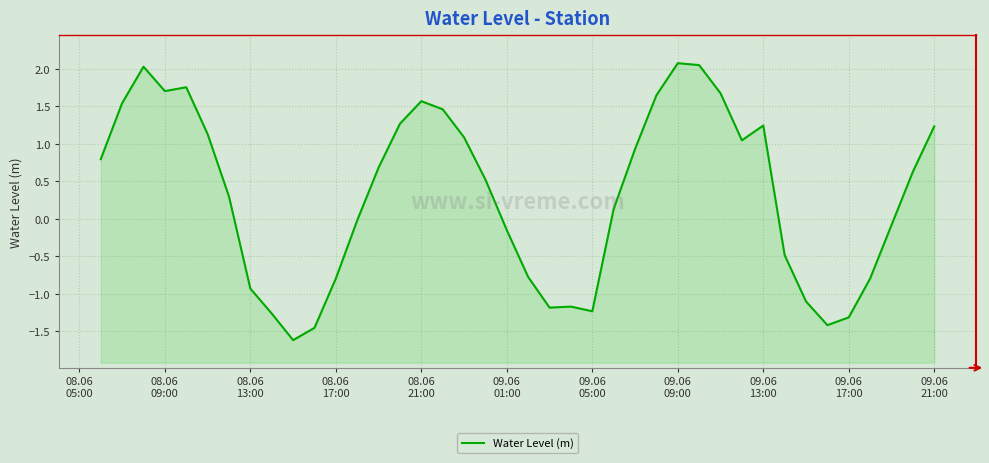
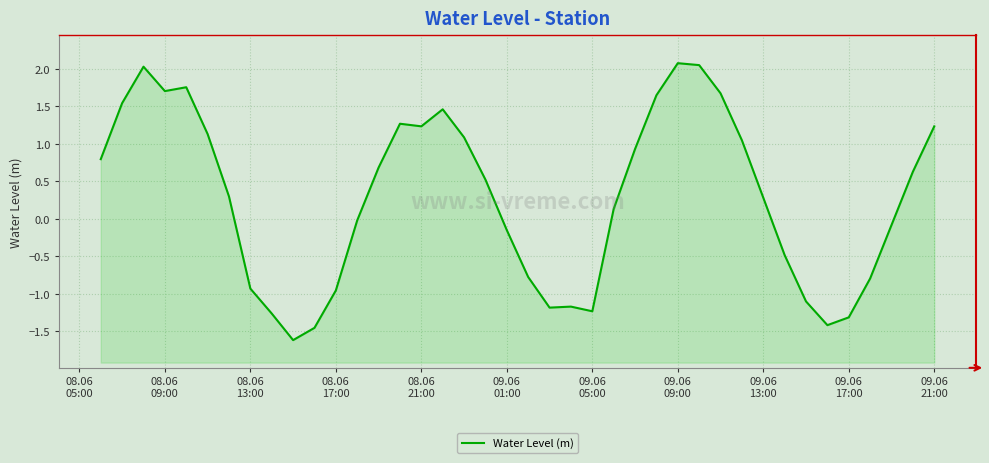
08.06 17:00: -0.8 -> -1.0
08.06 21:00: 1.6 -> 1.2
09.06 13:00: 1.2 -> 0.3
